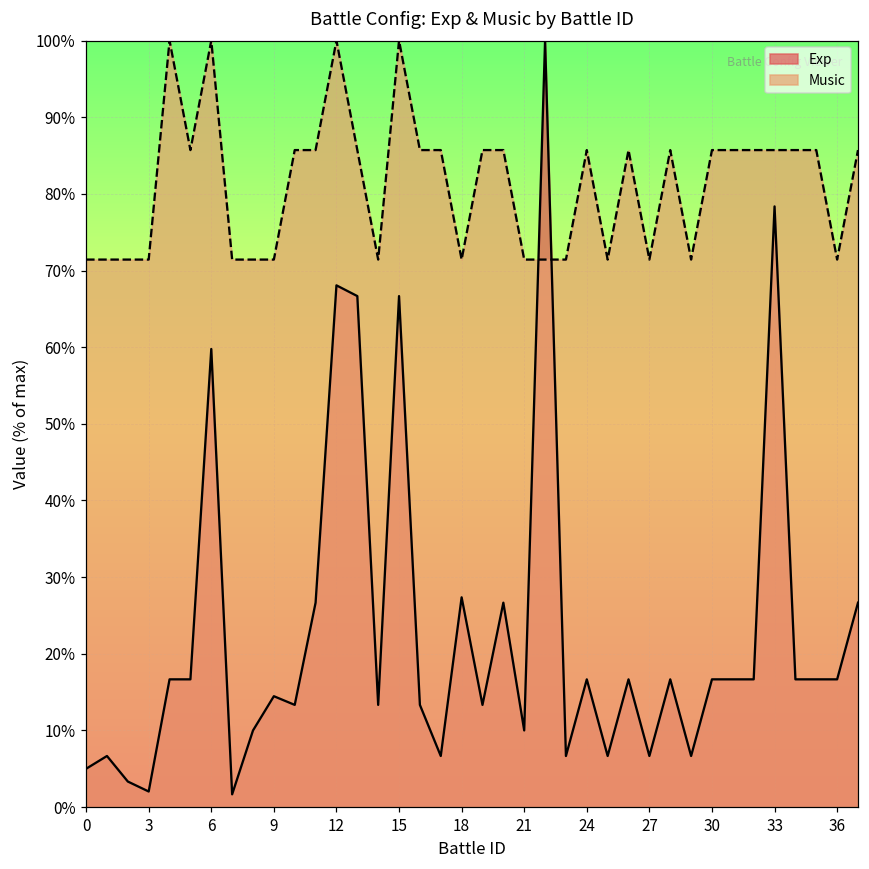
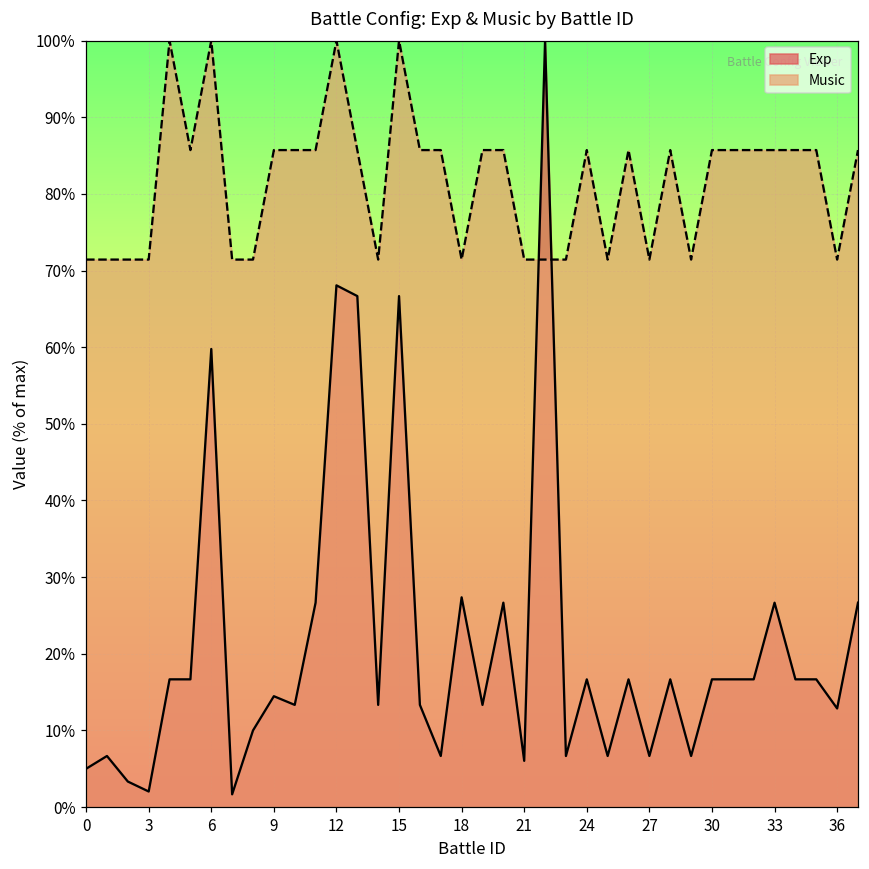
Music, 9: 71% -> 86%
Exp, 21: 10% -> 6%
Exp, 33: 78% -> 27%
Exp, 36: 17% -> 13%
